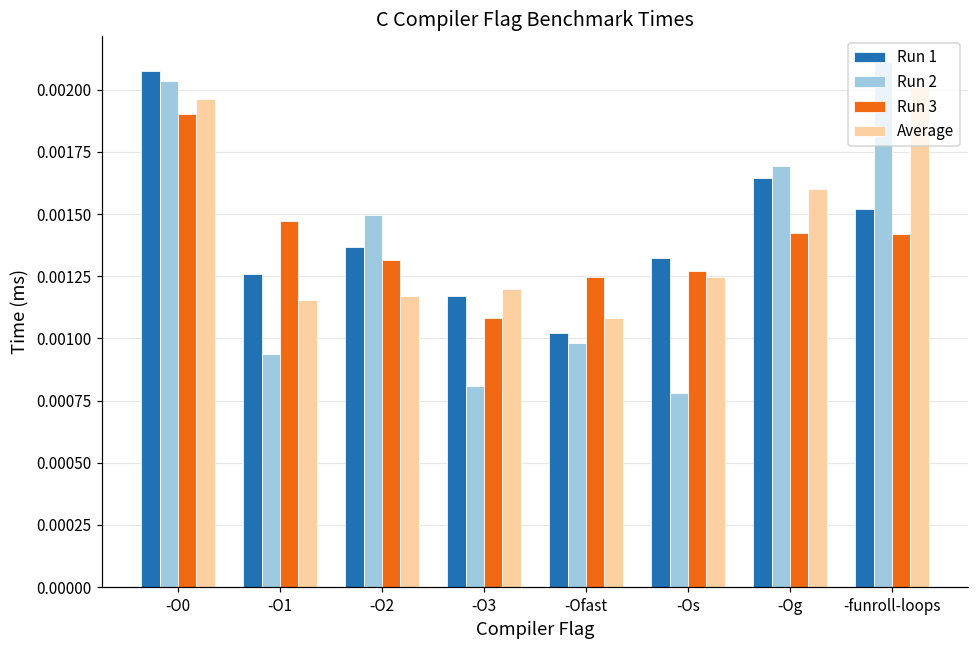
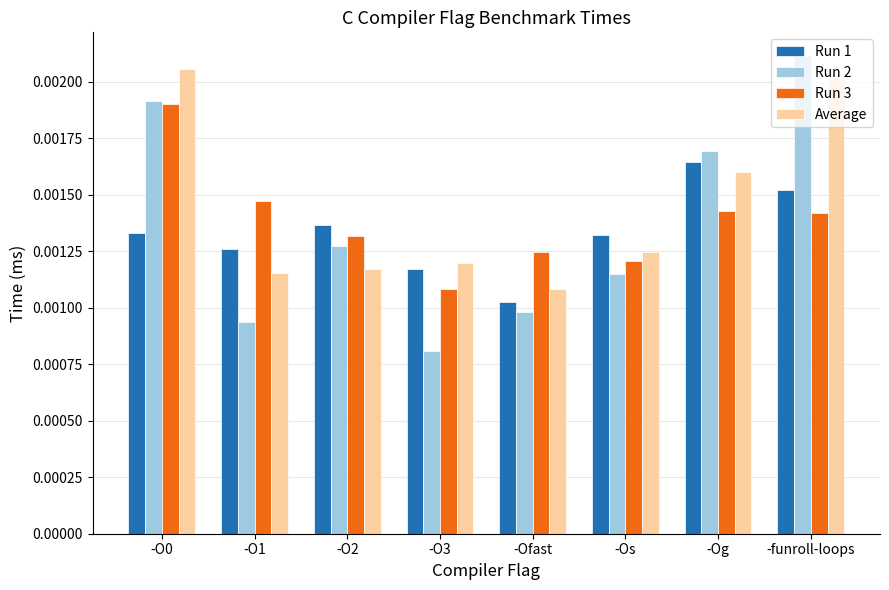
Run 1, -O0: 0.00207 -> 0.00133
Run 2, -O0: 0.00203 -> 0.00191
Average, -O0: 0.00196 -> 0.00206
Run 2, -O2: 0.00150 -> 0.00127
Run 2, -Os: 0.00078 -> 0.00115
Run 3, -Os: 0.00127 -> 0.00121
